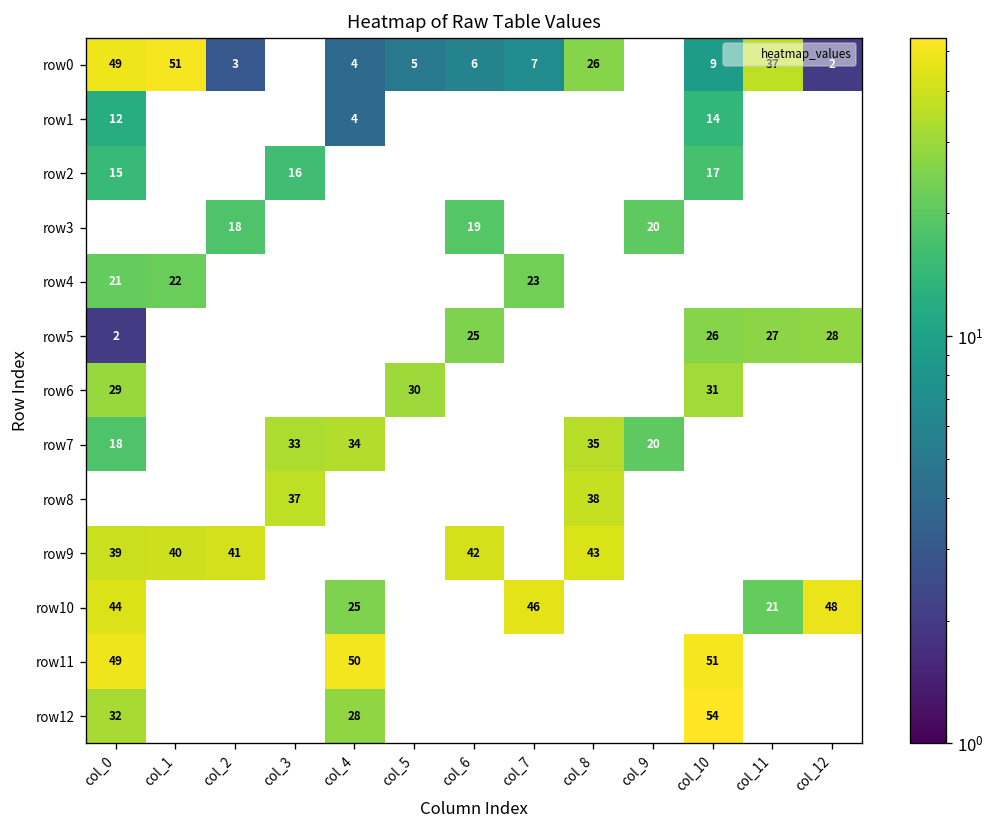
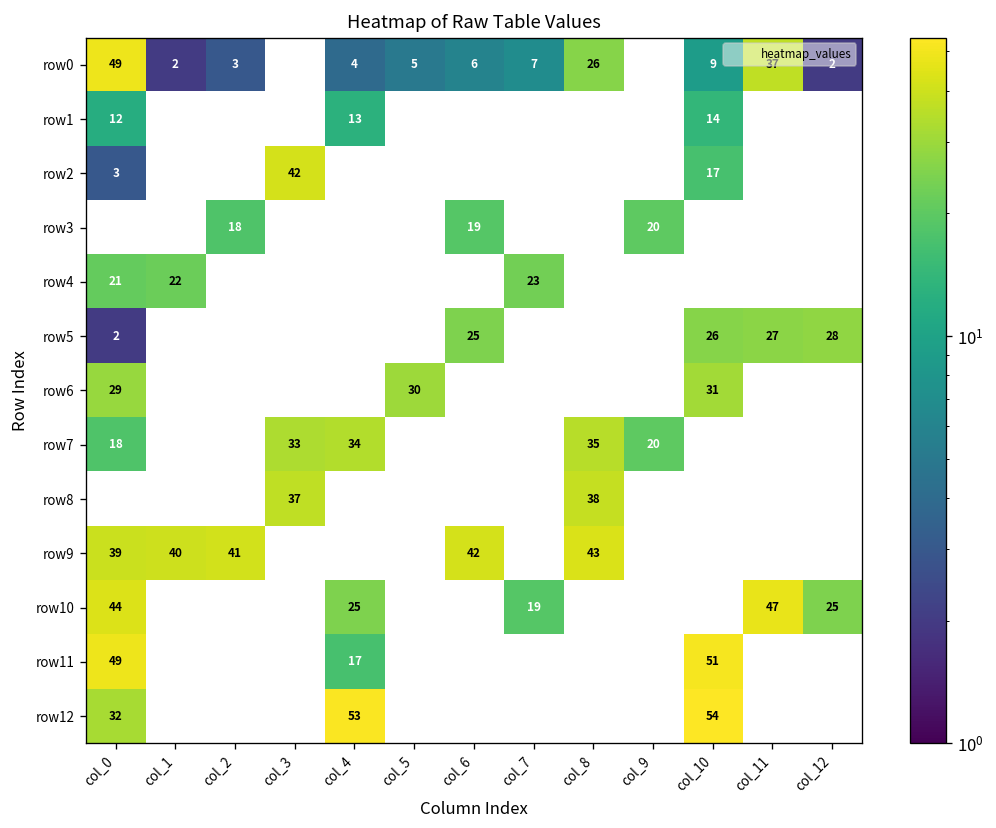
row0, col_1: 51 -> 2
row1, col_4: 4 -> 13
row2, col_0: 15 -> 3
row2, col_3: 16 -> 42
row10, col_7: 46 -> 19
row10, col_11: 21 -> 47
row10, col_12: 48 -> 25
row11, col_4: 50 -> 17
row12, col_4: 28 -> 53
